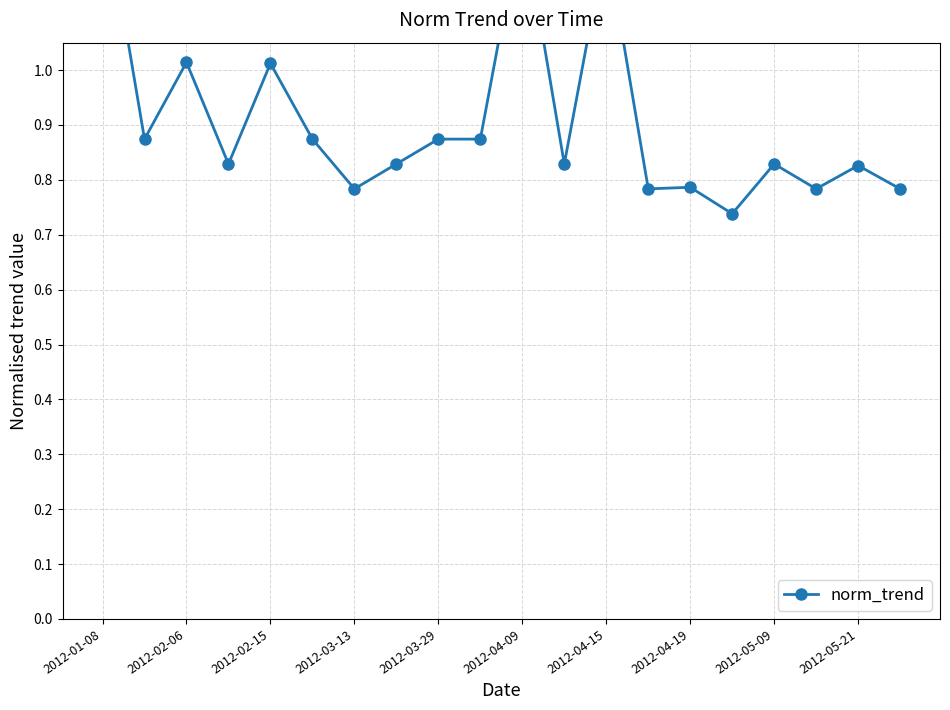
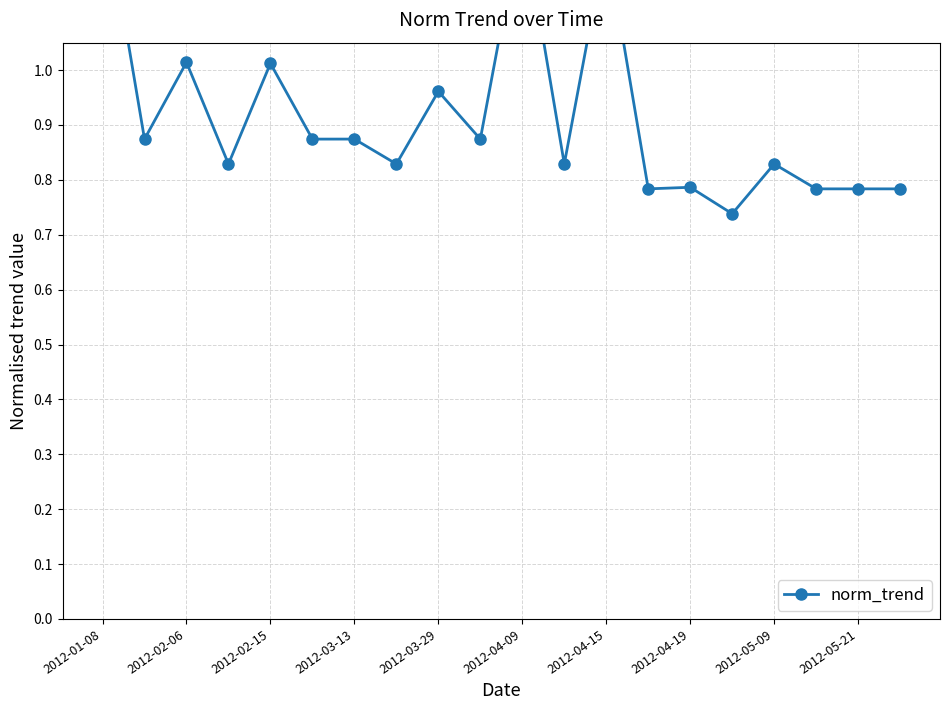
2012-03-13: 0.78 -> 0.87
2012-03-29: 0.87 -> 0.96
2012-05-21: 0.83 -> 0.78
